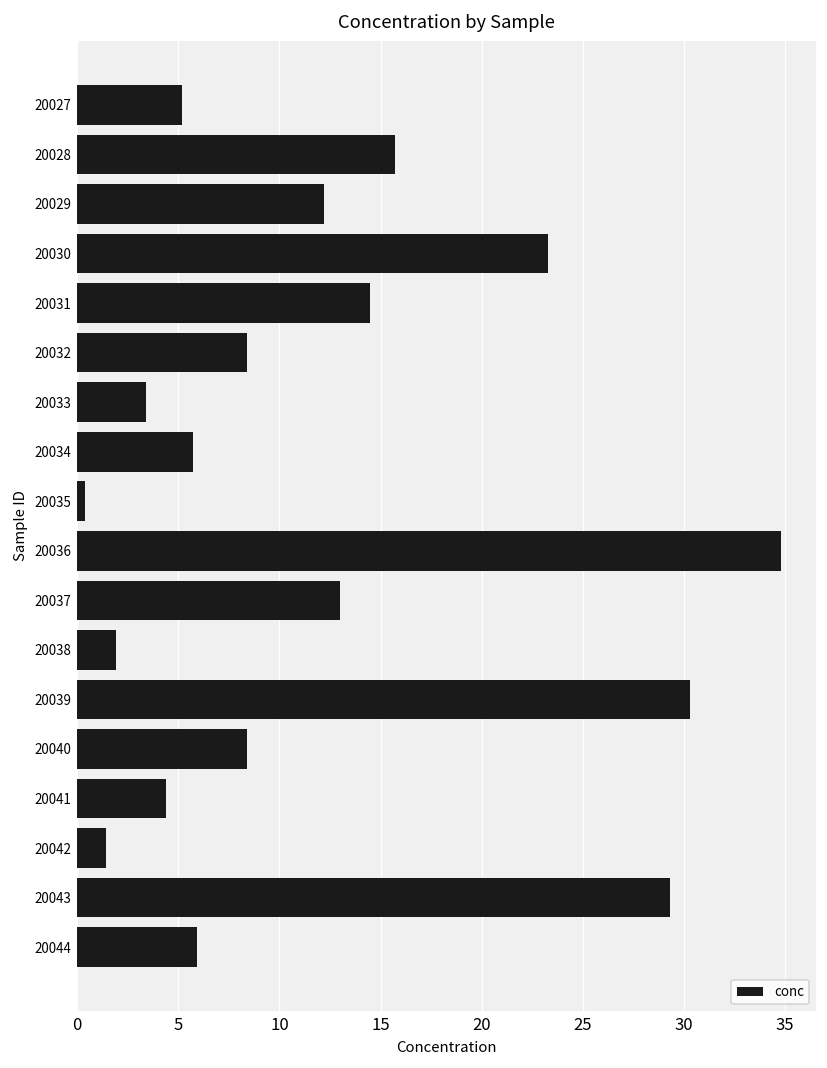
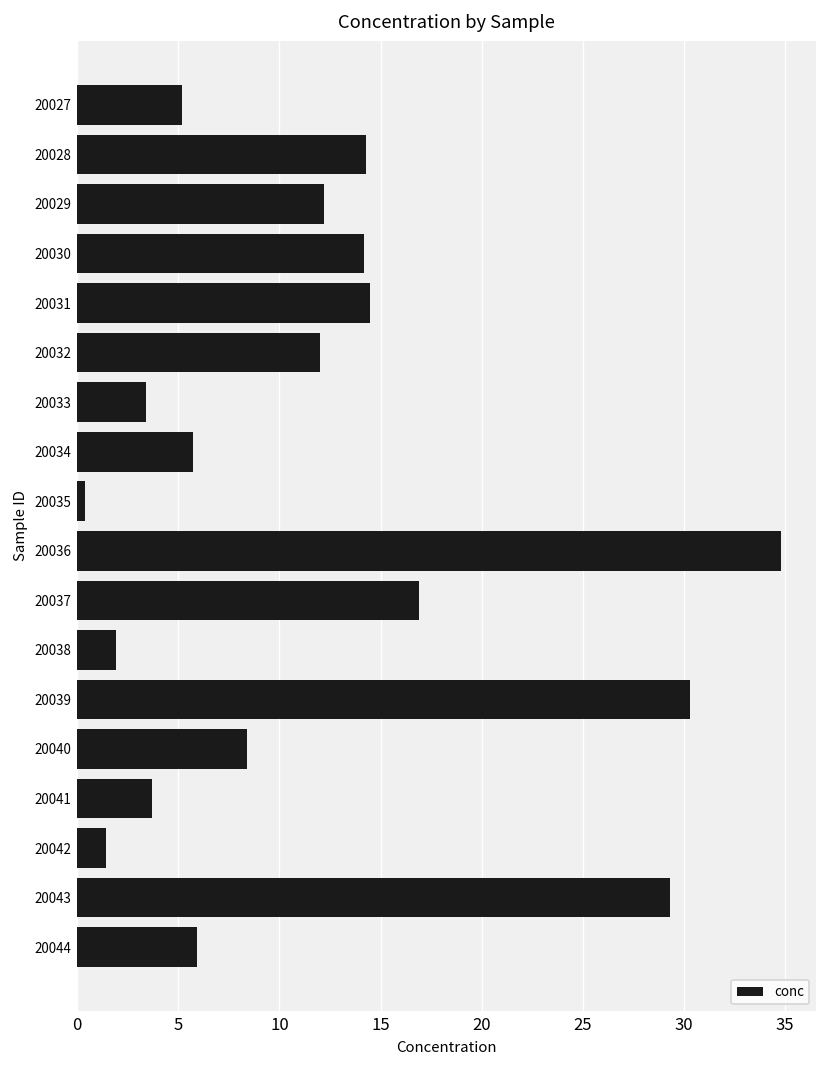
20028: 15.7 -> 14.3
20030: 23.3 -> 14.2
20032: 8.4 -> 12.0
20037: 13.0 -> 16.9
20041: 4.4 -> 3.7
